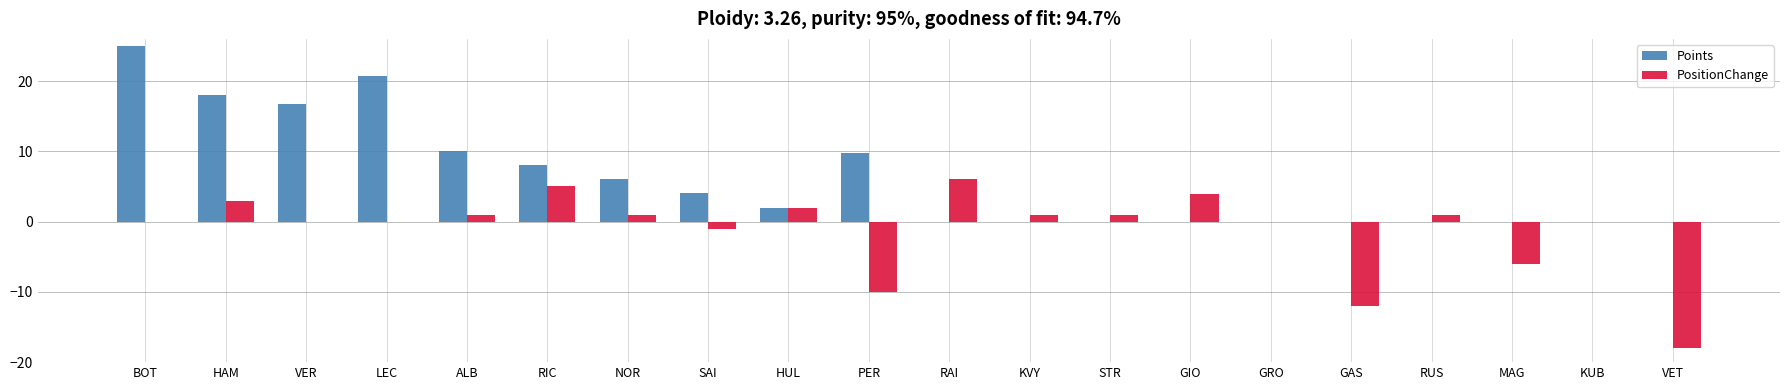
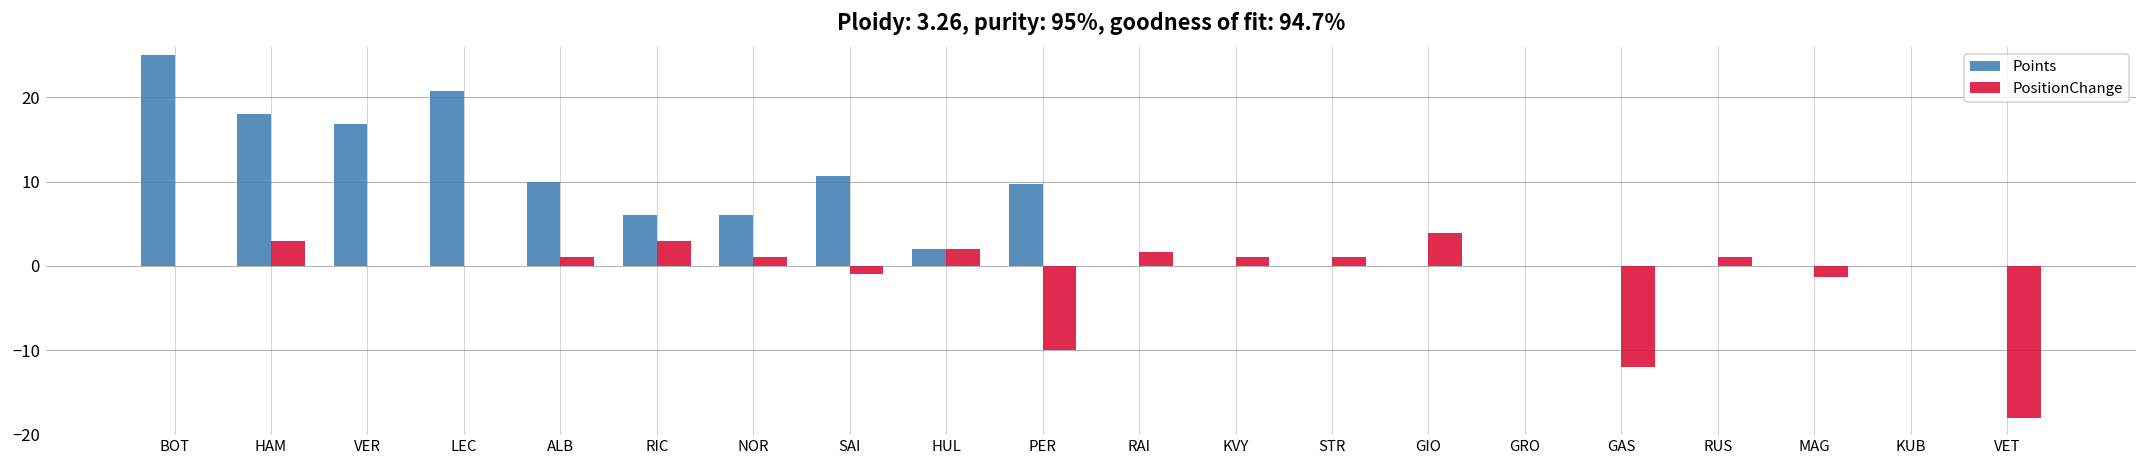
Points, RIC: 8 -> 6
PositionChange, RIC: 5 -> 3
Points, SAI: 4 -> 11
PositionChange, RAI: 6 -> 2
PositionChange, MAG: -6 -> -1
